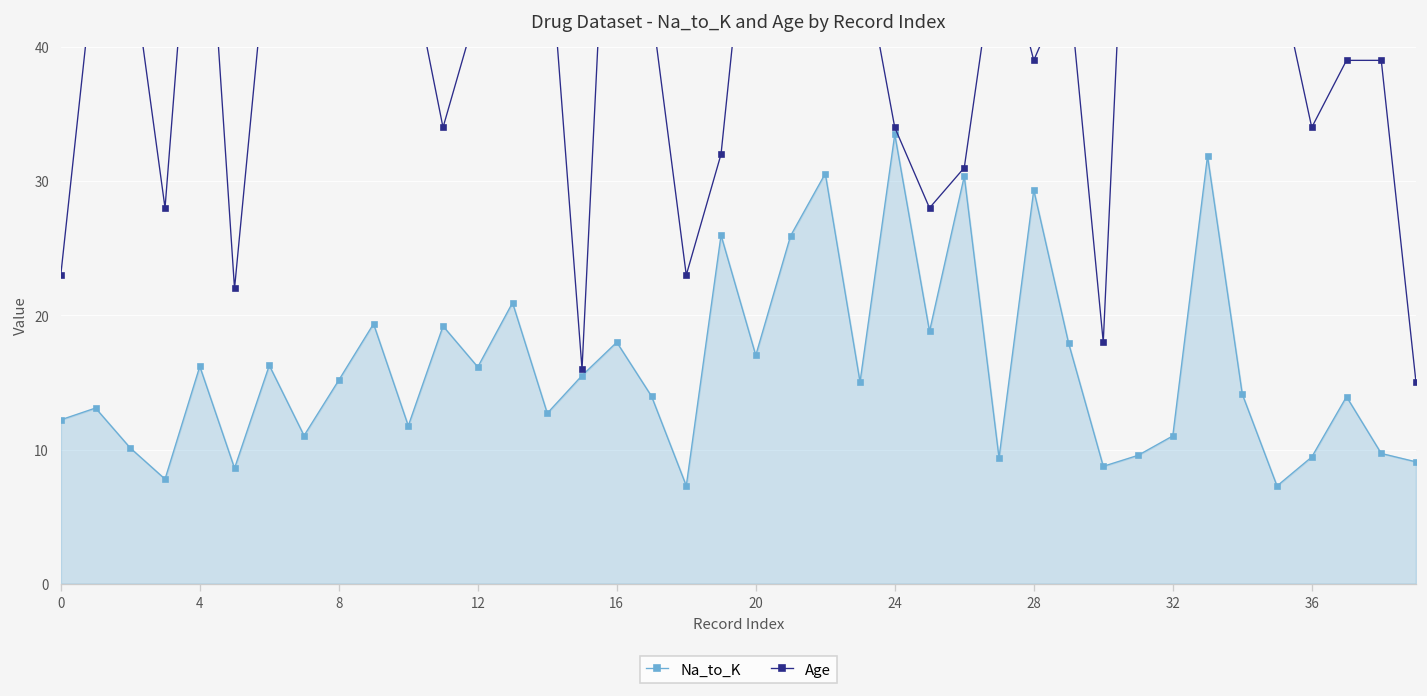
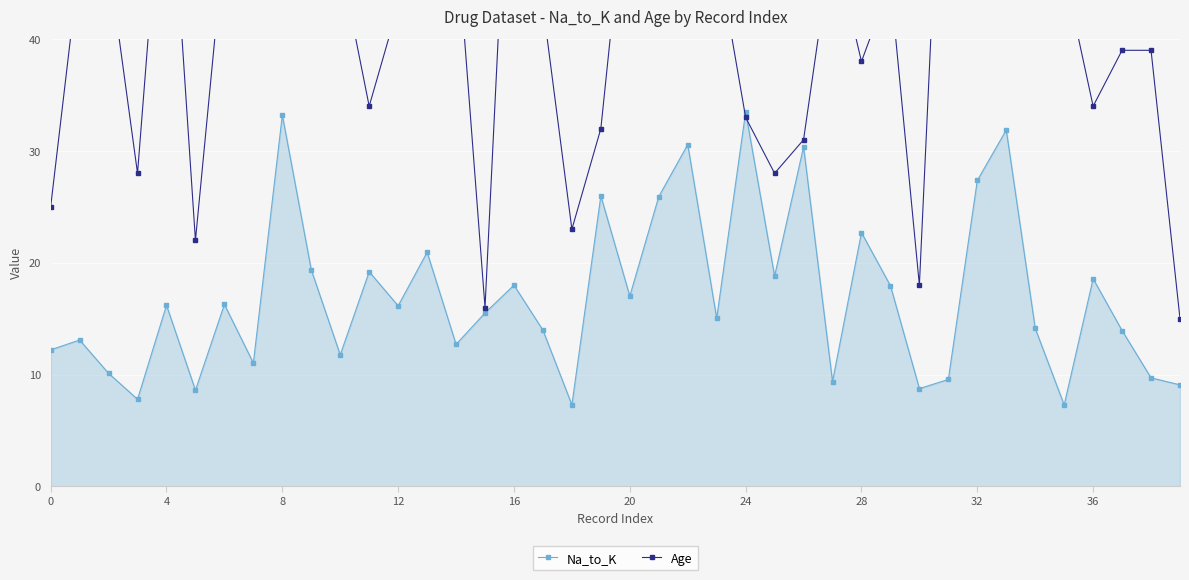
Age, 0: 23 -> 25
Na_to_K, 8: 15.2 -> 33.2
Age, 24: 34 -> 33
Na_to_K, 28: 29.3 -> 22.7
Age, 28: 39 -> 38
Na_to_K, 32: 11.0 -> 27.4
Na_to_K, 36: 9.4 -> 18.6
